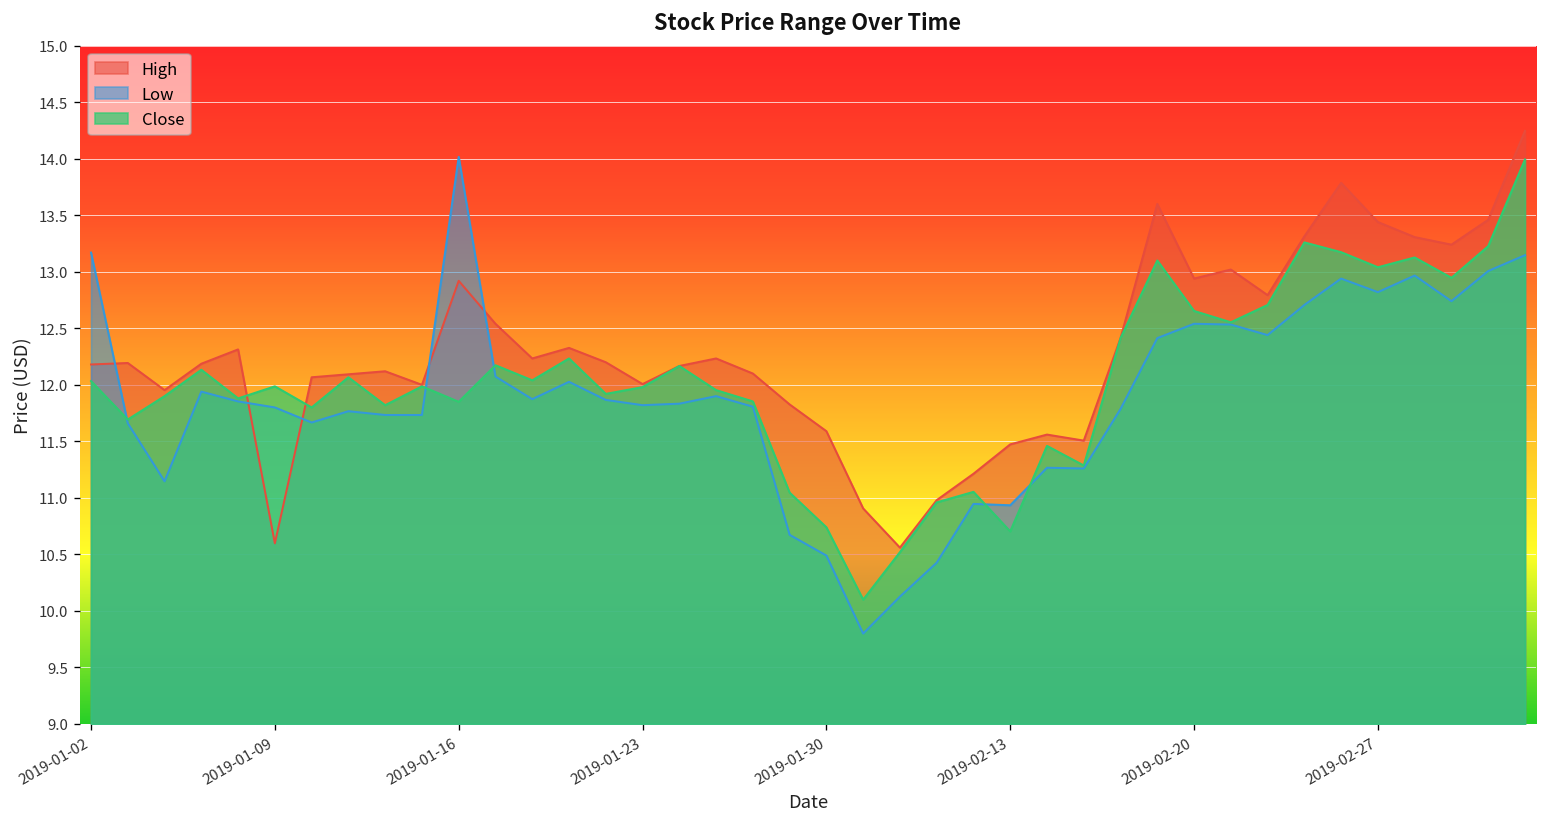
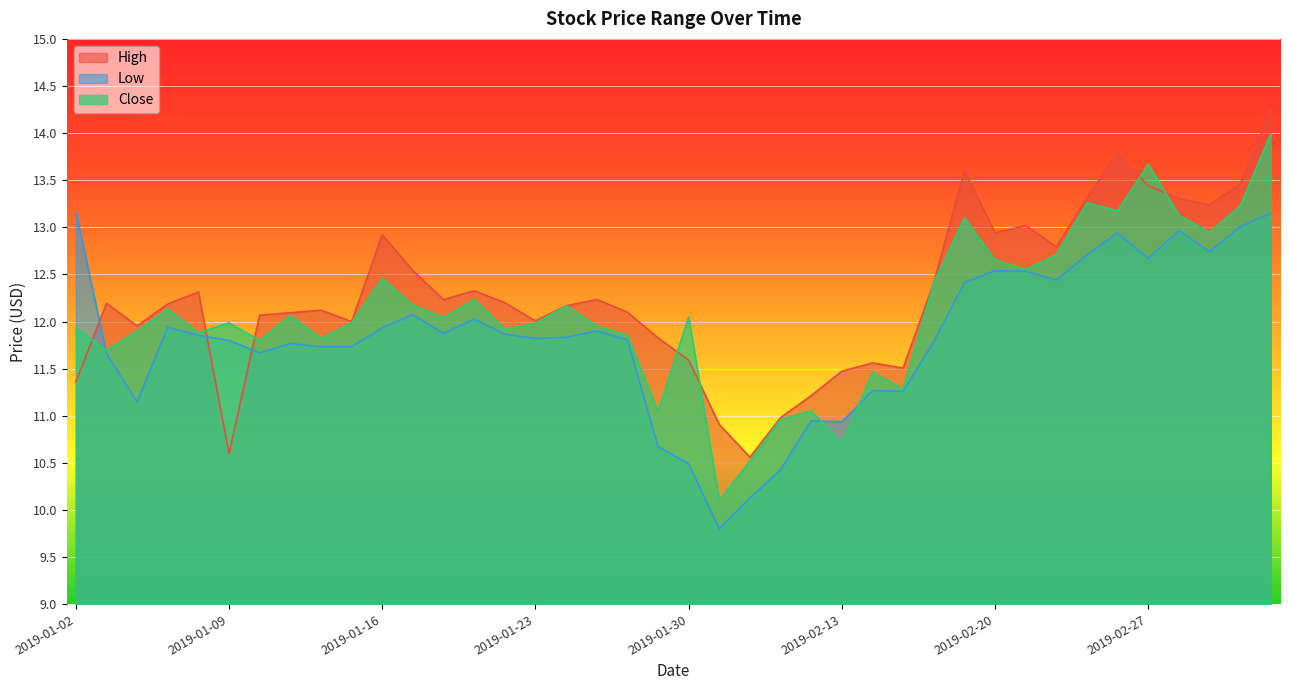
High, 2019-01-02: 12.2 -> 11.4
Close, 2019-01-02: 12.0 -> 11.9
Low, 2019-01-16: 14.0 -> 11.9
Close, 2019-01-16: 11.9 -> 12.5
Close, 2019-01-30: 10.7 -> 12.1
Low, 2019-02-27: 12.8 -> 12.7
Close, 2019-02-27: 13.0 -> 13.7
